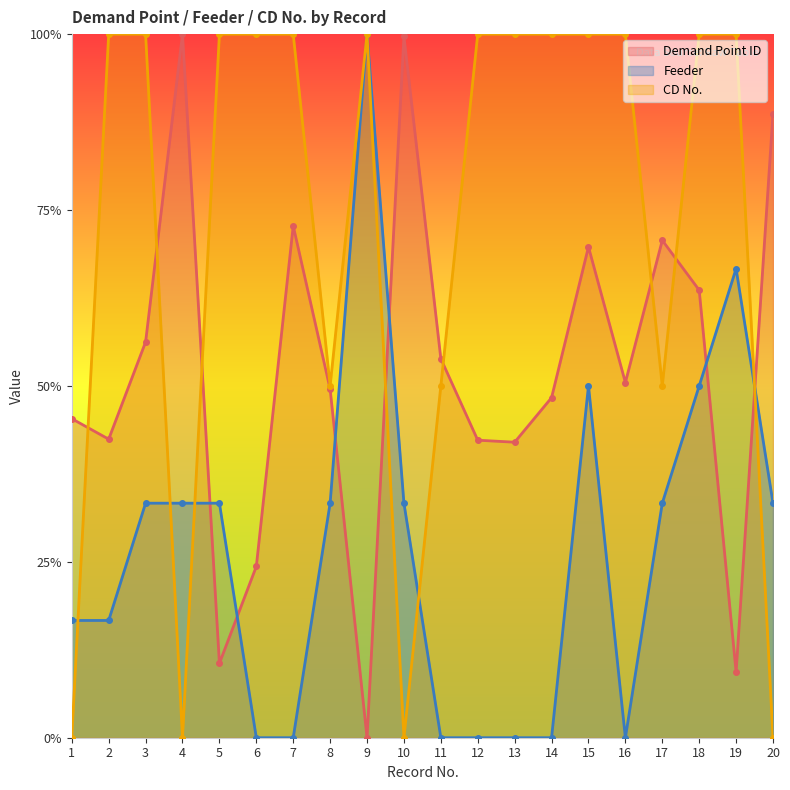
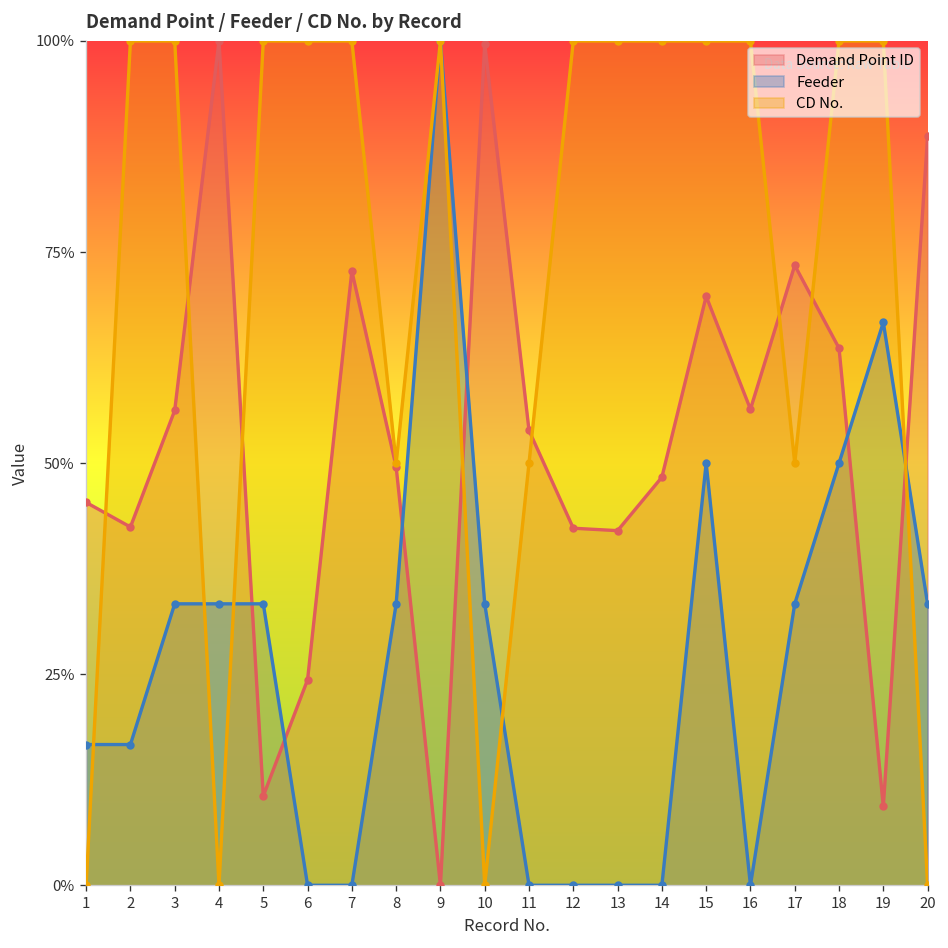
Demand Point ID, 16: 50% -> 56%
Demand Point ID, 17: 71% -> 73%
